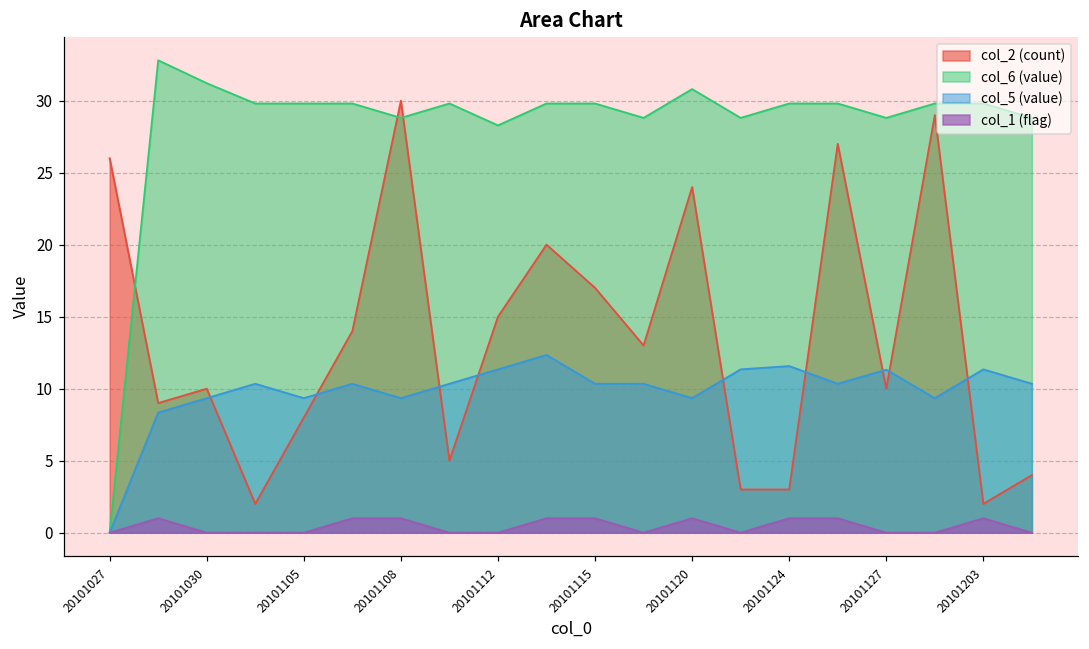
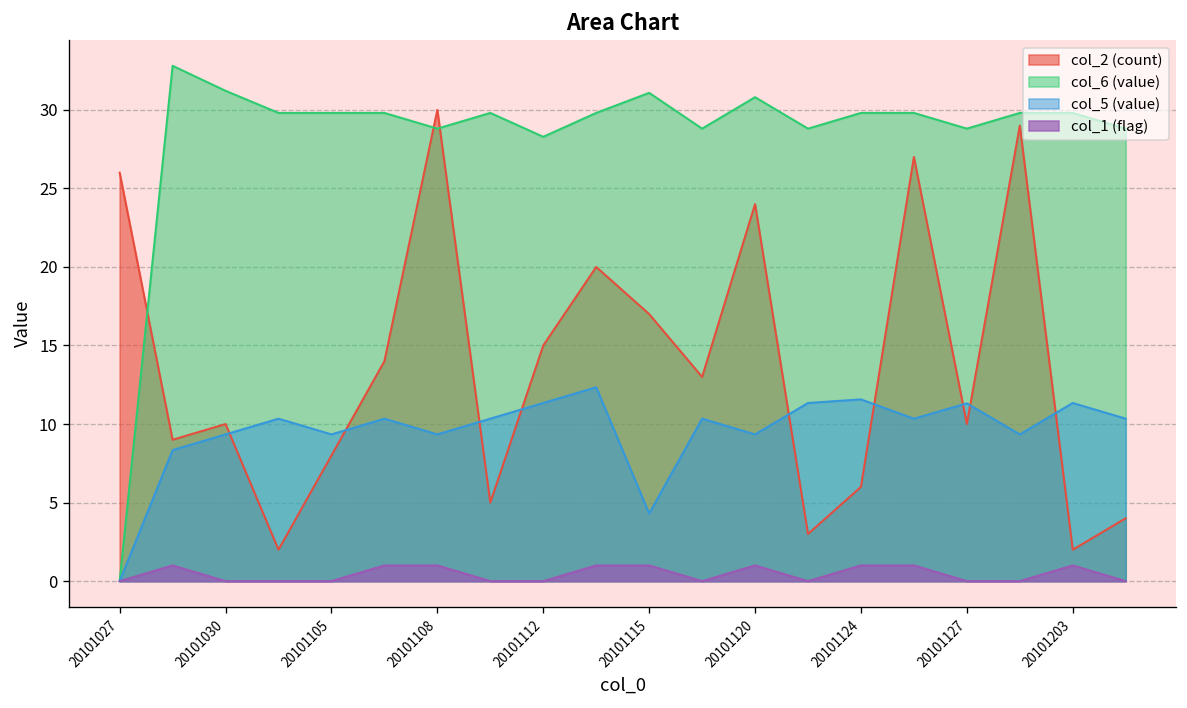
col_6 (value), 20101115: 29.8 -> 31.1
col_5 (value), 20101115: 10.3 -> 4.3
col_2 (count), 20101124: 3 -> 6
